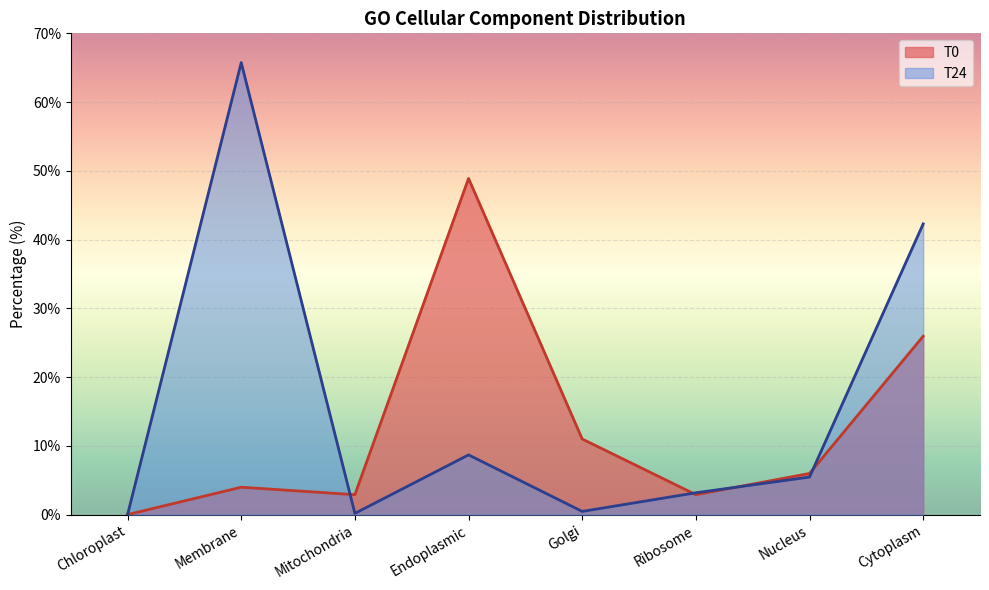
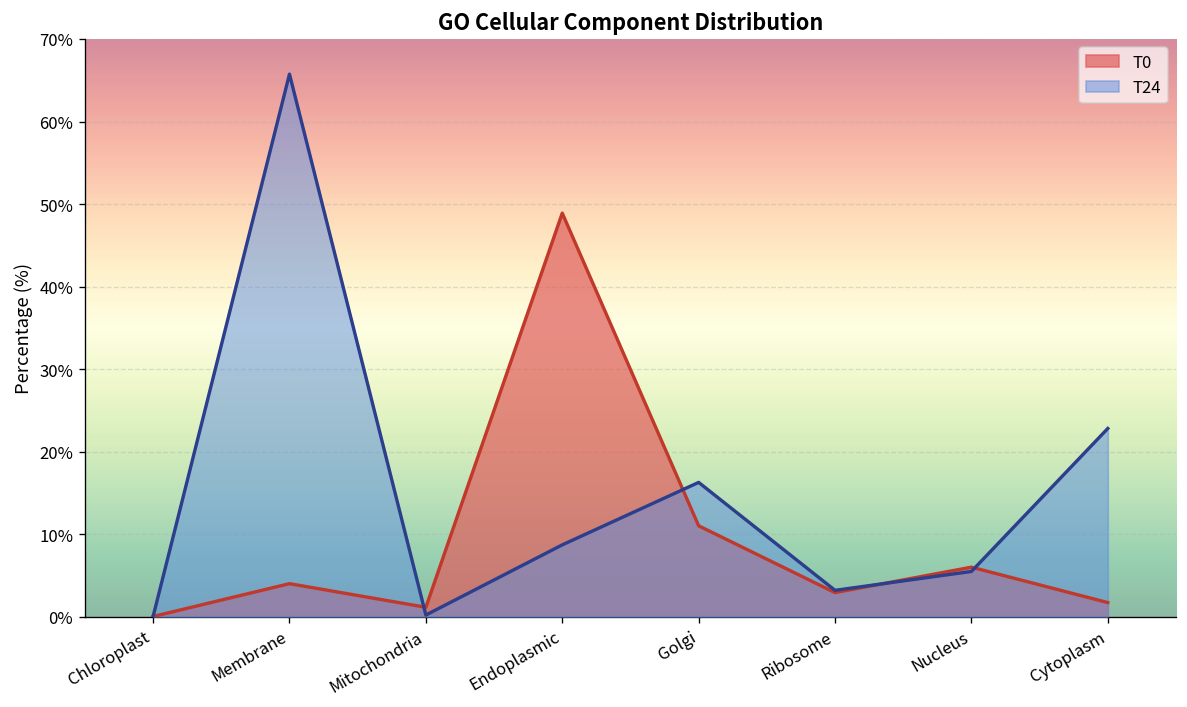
T0, Mitochondria: 3% -> 1%
T24, Golgi: 0% -> 16%
T0, Cytoplasm: 26% -> 2%
T24, Cytoplasm: 42% -> 23%
